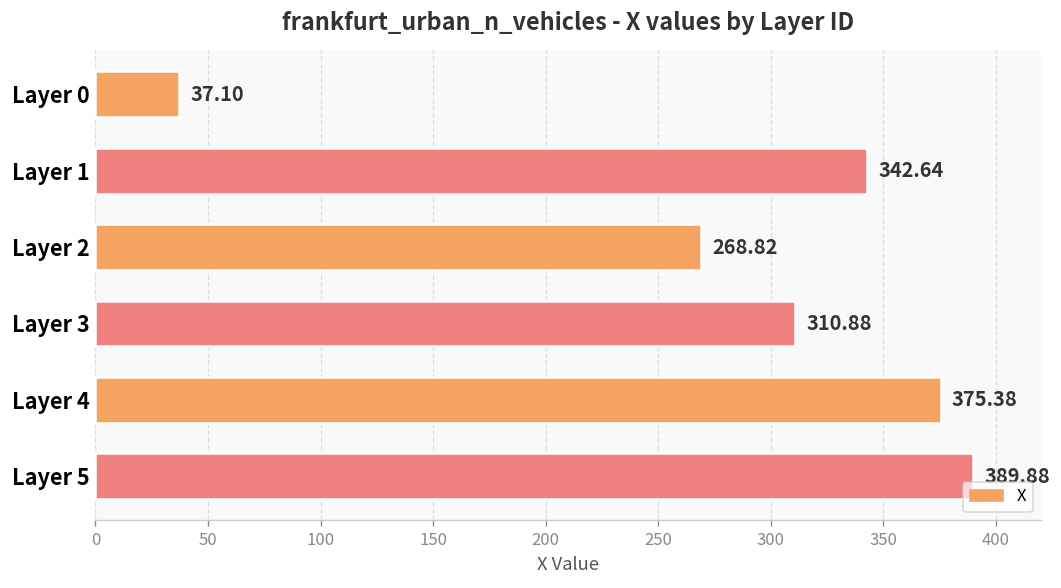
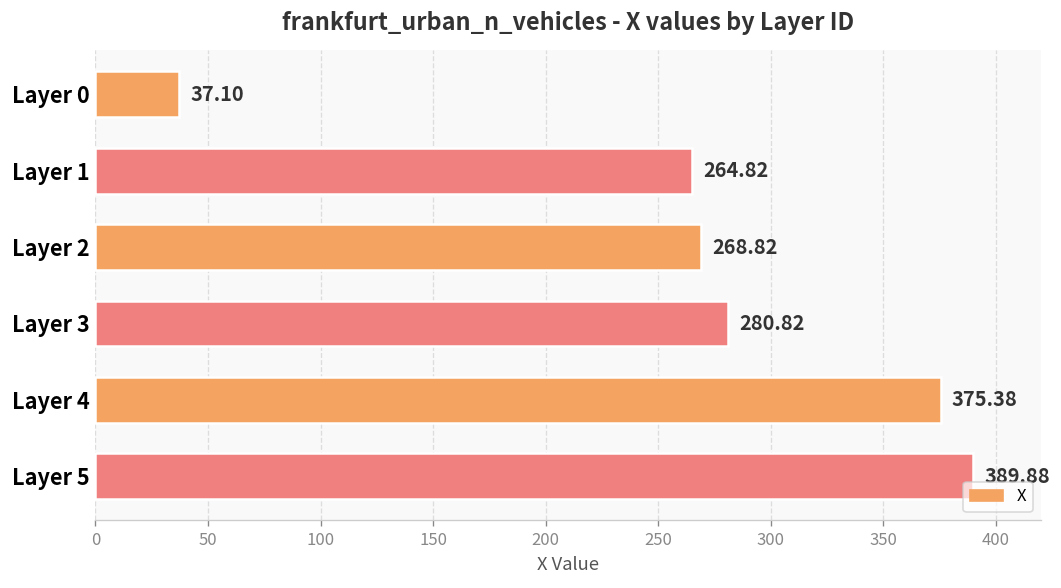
Layer 1: 342.64 -> 264.82
Layer 3: 310.88 -> 280.82
